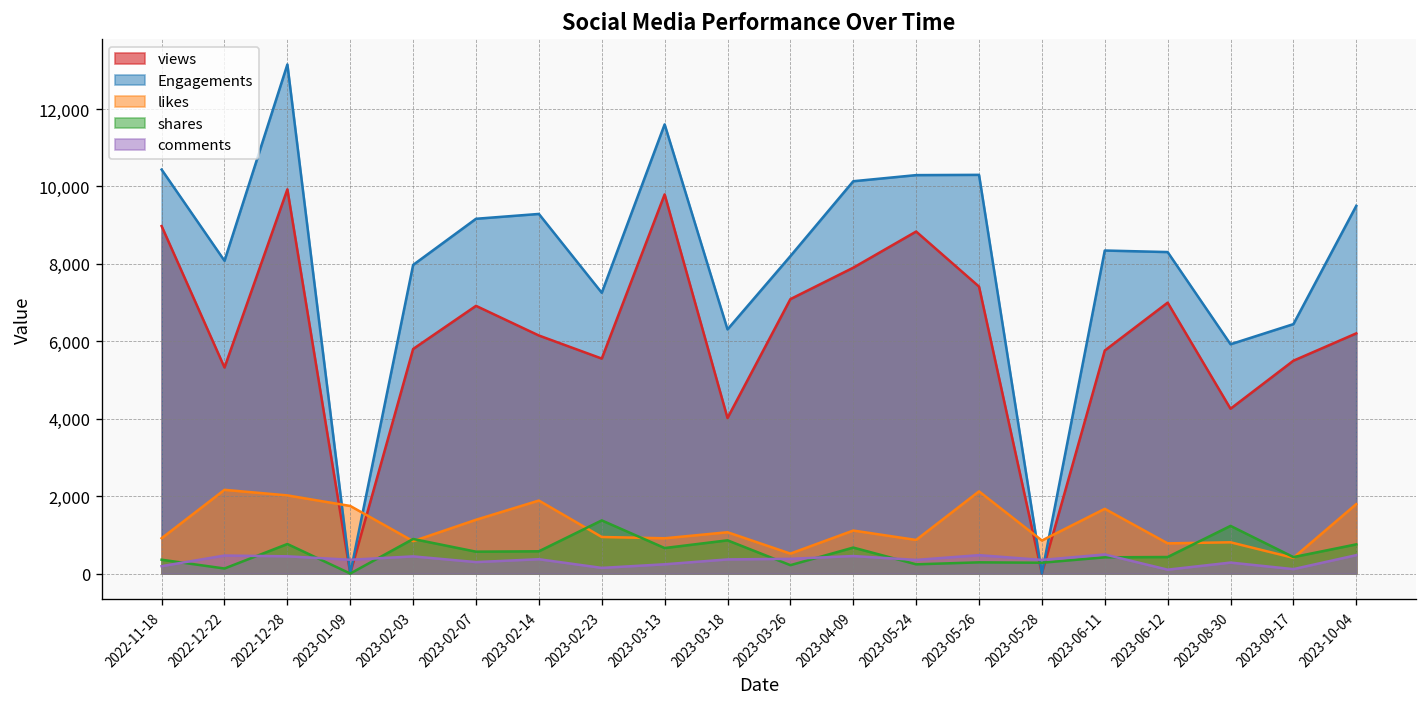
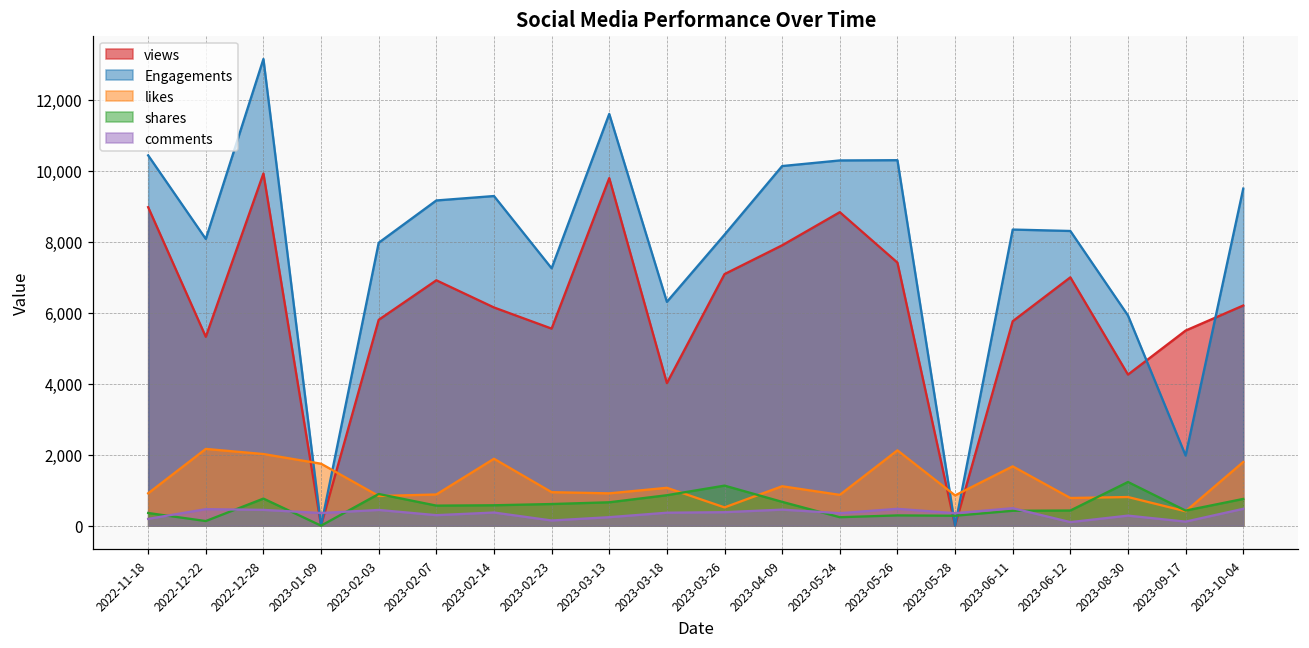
likes, 2023-02-07: 1,400 -> 900
shares, 2023-02-23: 1,400 -> 600
shares, 2023-03-26: 200 -> 1,100
Engagements, 2023-09-17: 6,400 -> 2,000
